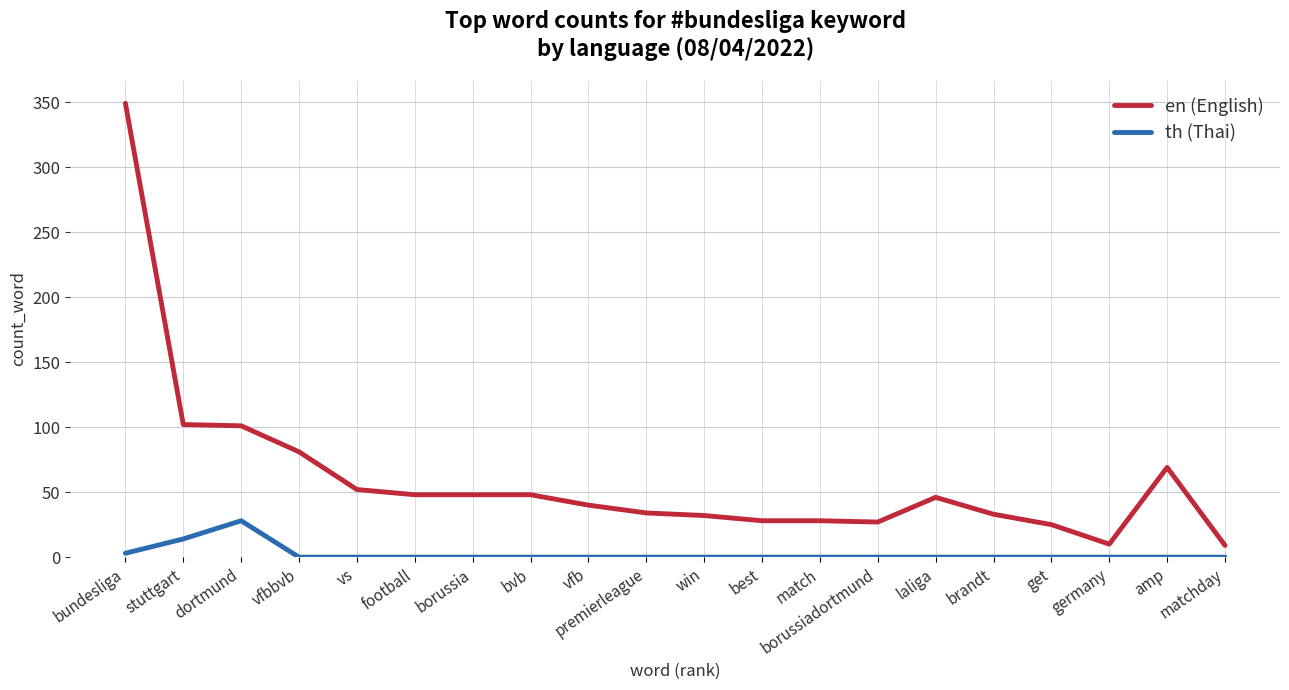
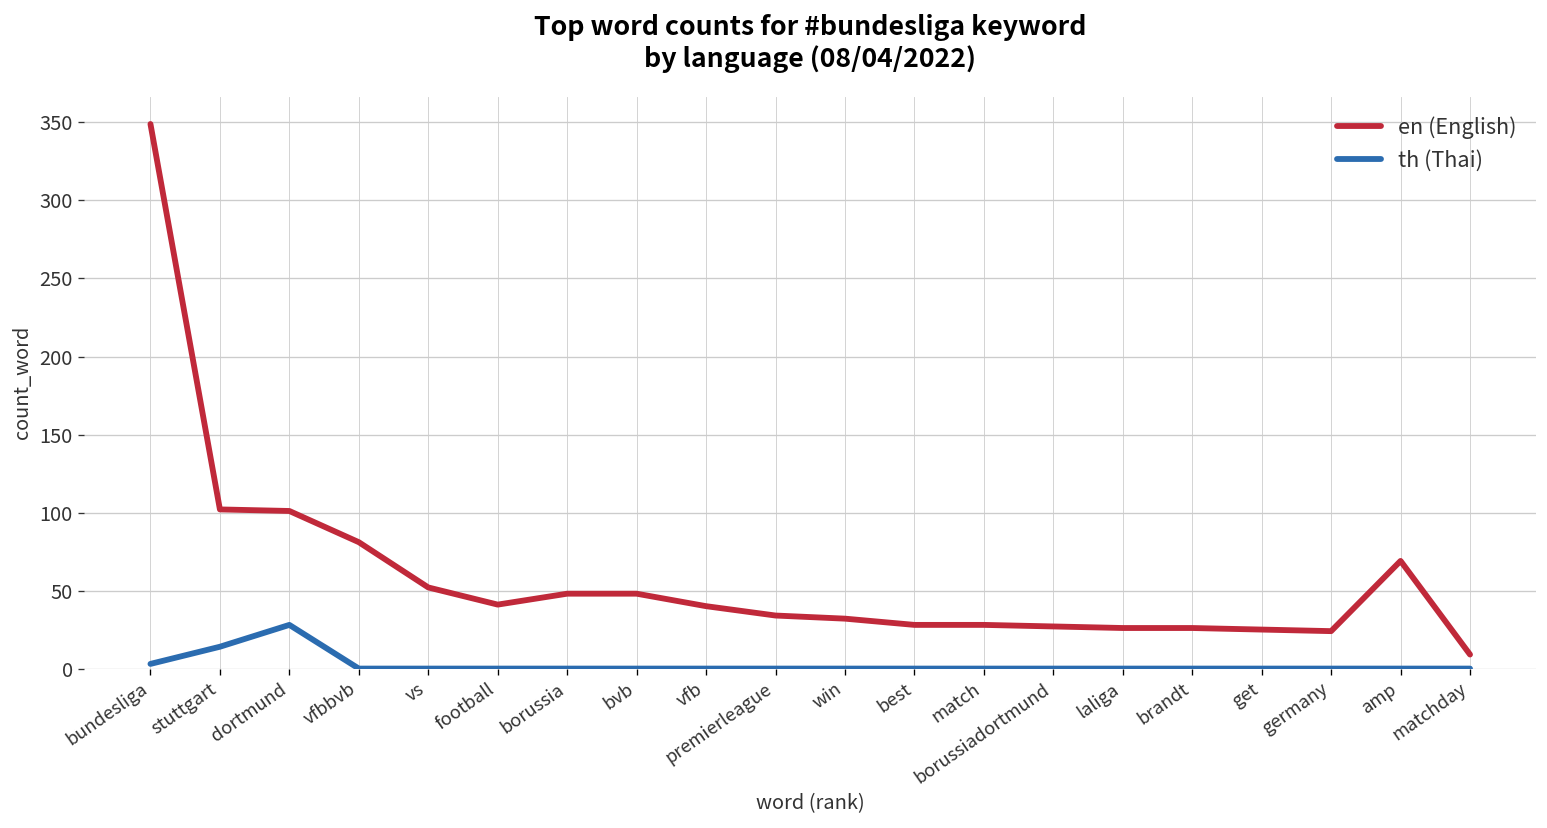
en (English), football: 48 -> 41
en (English), laliga: 46 -> 26
en (English), brandt: 33 -> 26
en (English), germany: 10 -> 24
